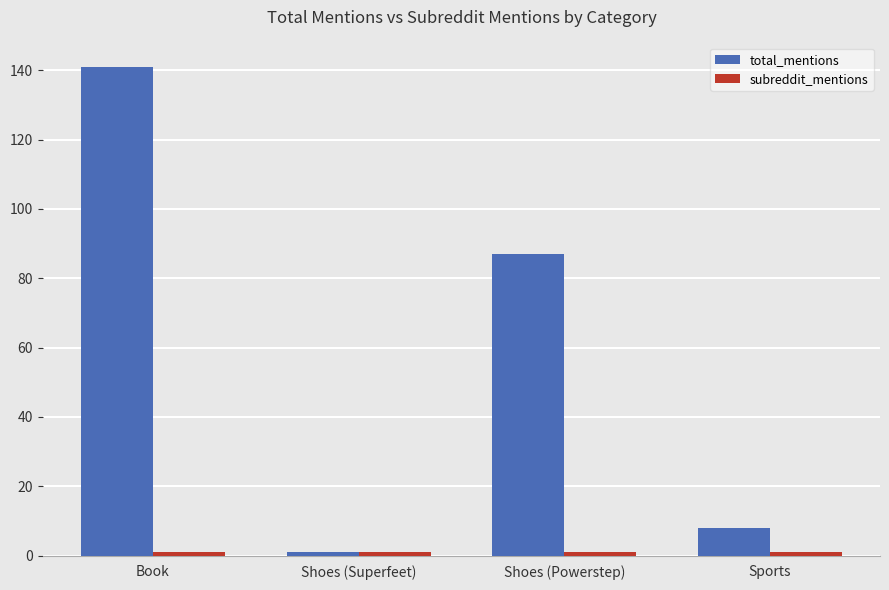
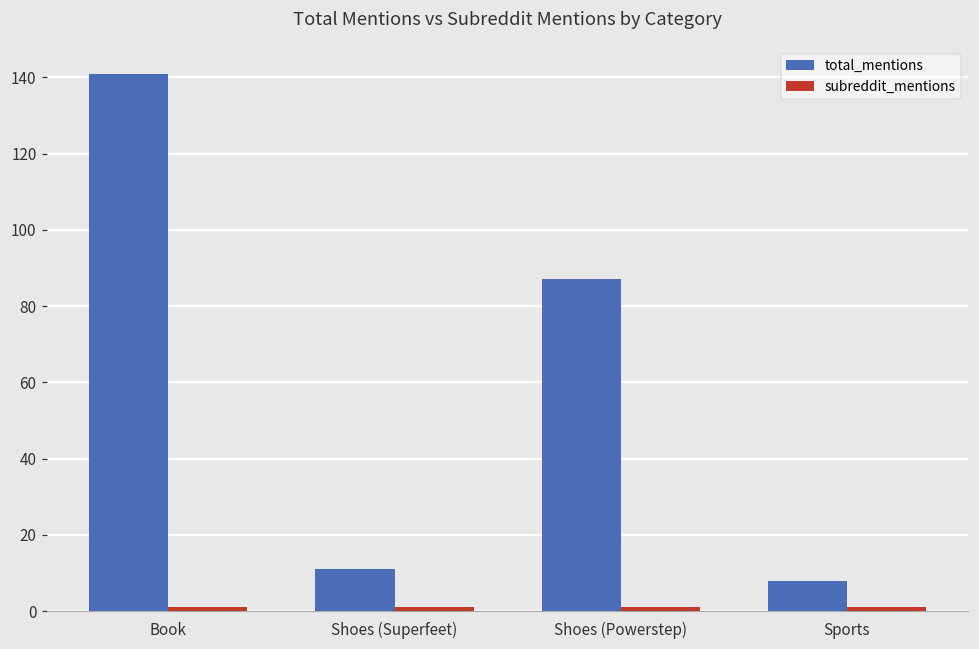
total_mentions, Shoes (Superfeet): 1 -> 11
